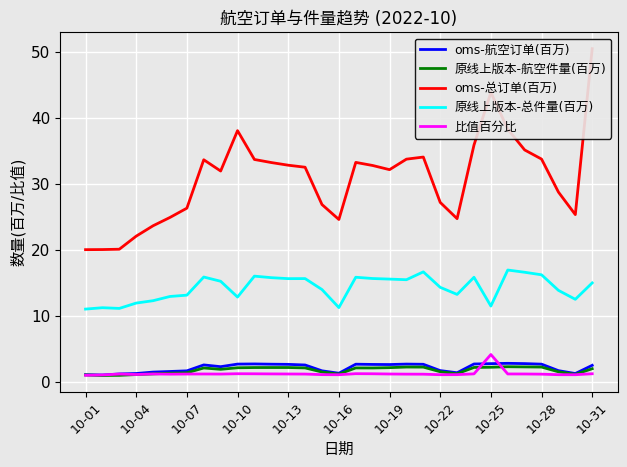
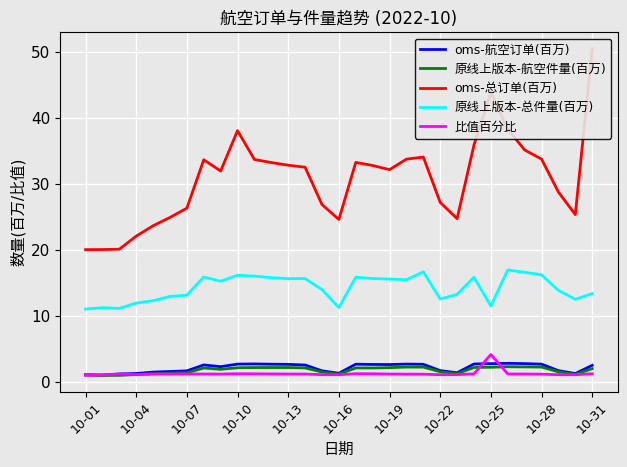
原线上版本-总件量(百万), 10-10: 13 -> 16
原线上版本-总件量(百万), 10-22: 14 -> 13
原线上版本-总件量(百万), 10-31: 15 -> 13
